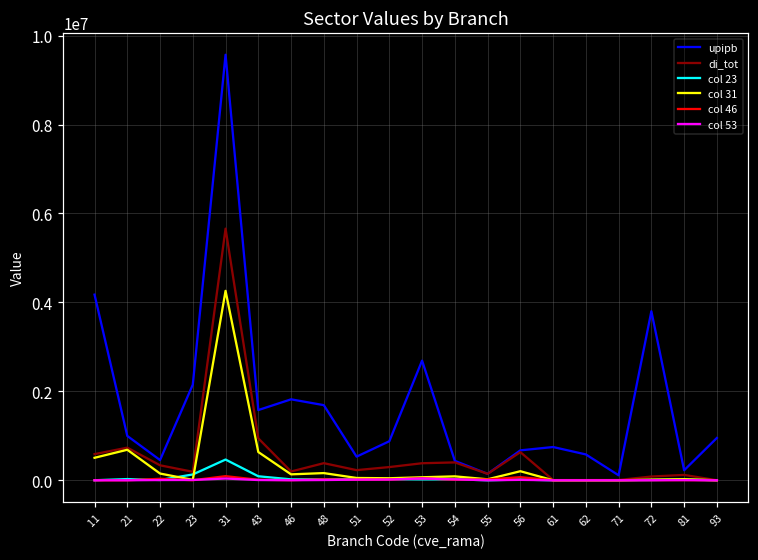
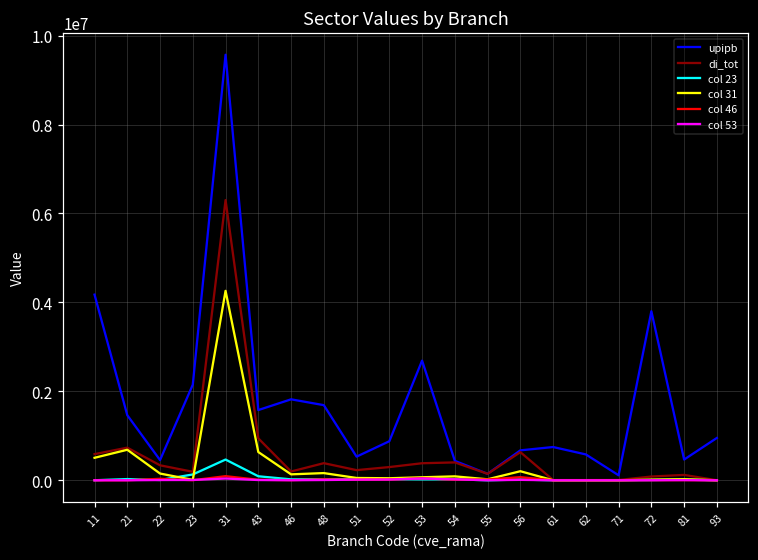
upipb, 21: 1000000 -> 1500000
di_tot, 31: 5700000 -> 6300000
upipb, 81: 200000 -> 500000
